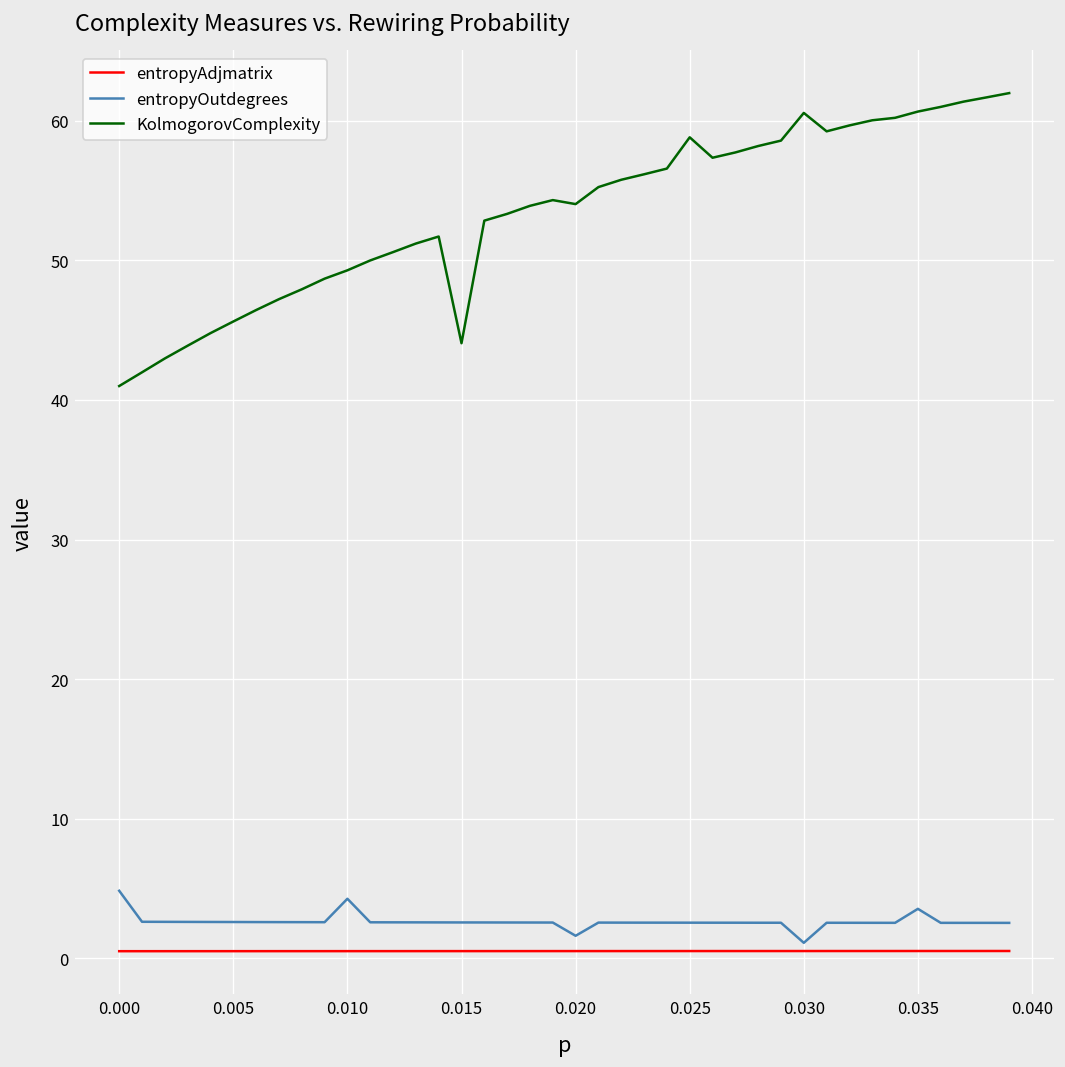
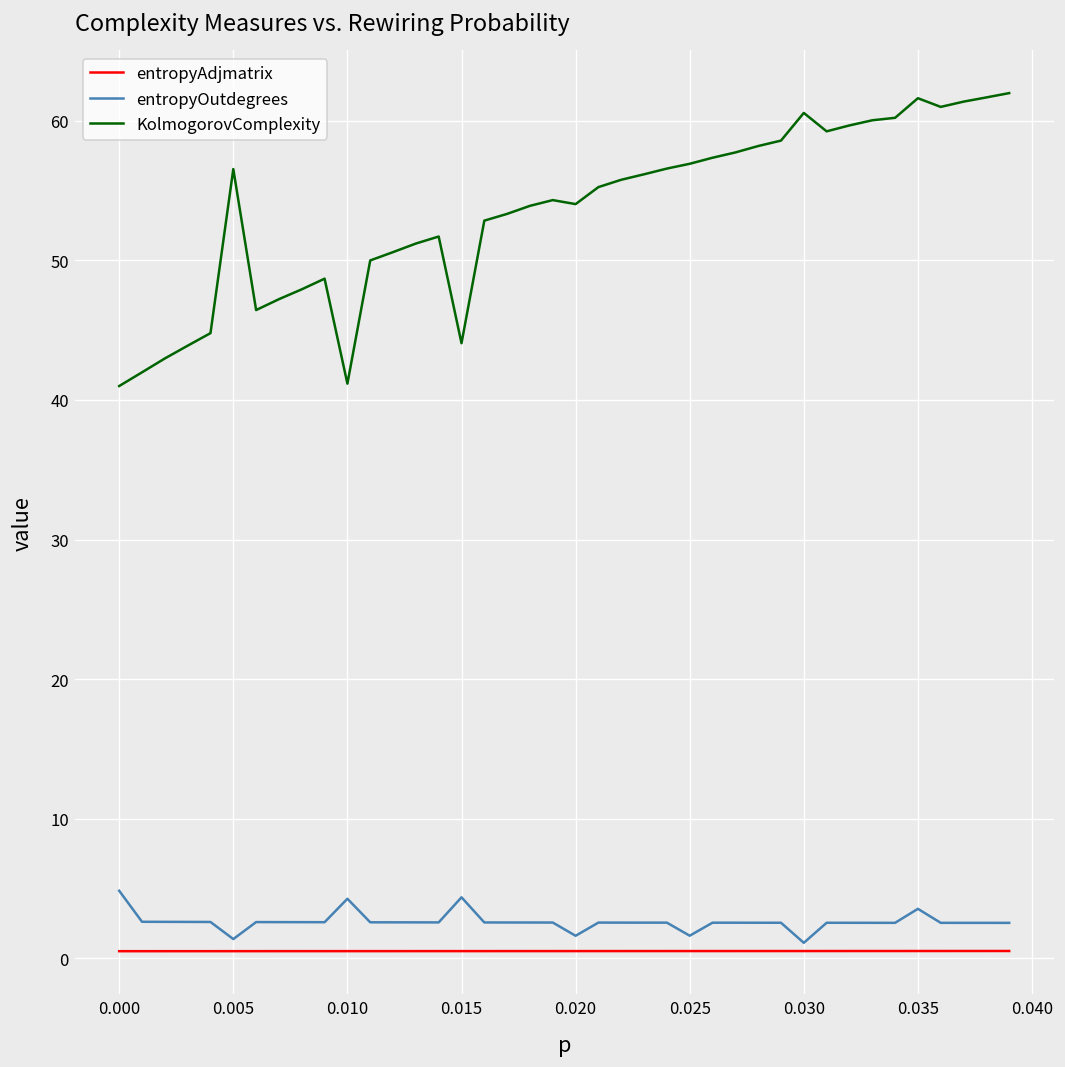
entropyOutdegrees, 0.005: 2.6 -> 1.4
KolmogorovComplexity, 0.005: 45.6 -> 56.5
KolmogorovComplexity, 0.010: 49.3 -> 41.2
entropyOutdegrees, 0.015: 2.6 -> 4.4
entropyOutdegrees, 0.025: 2.5 -> 1.6
KolmogorovComplexity, 0.025: 58.8 -> 56.9
KolmogorovComplexity, 0.035: 60.7 -> 61.6
